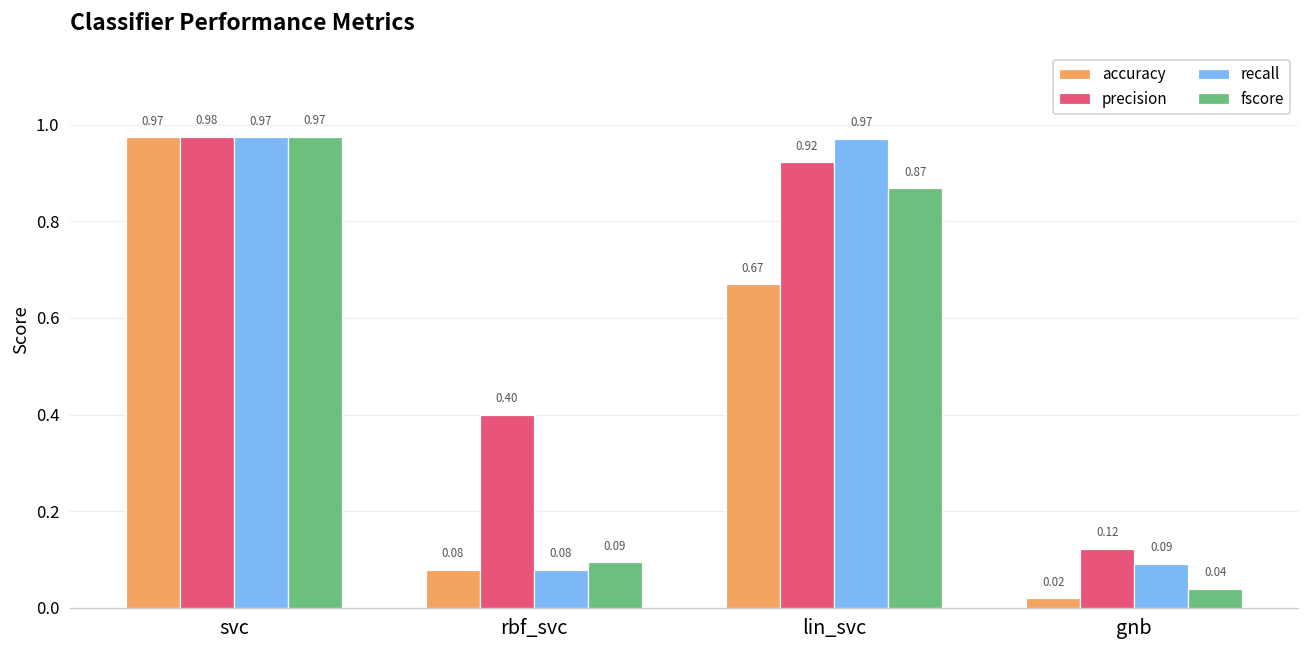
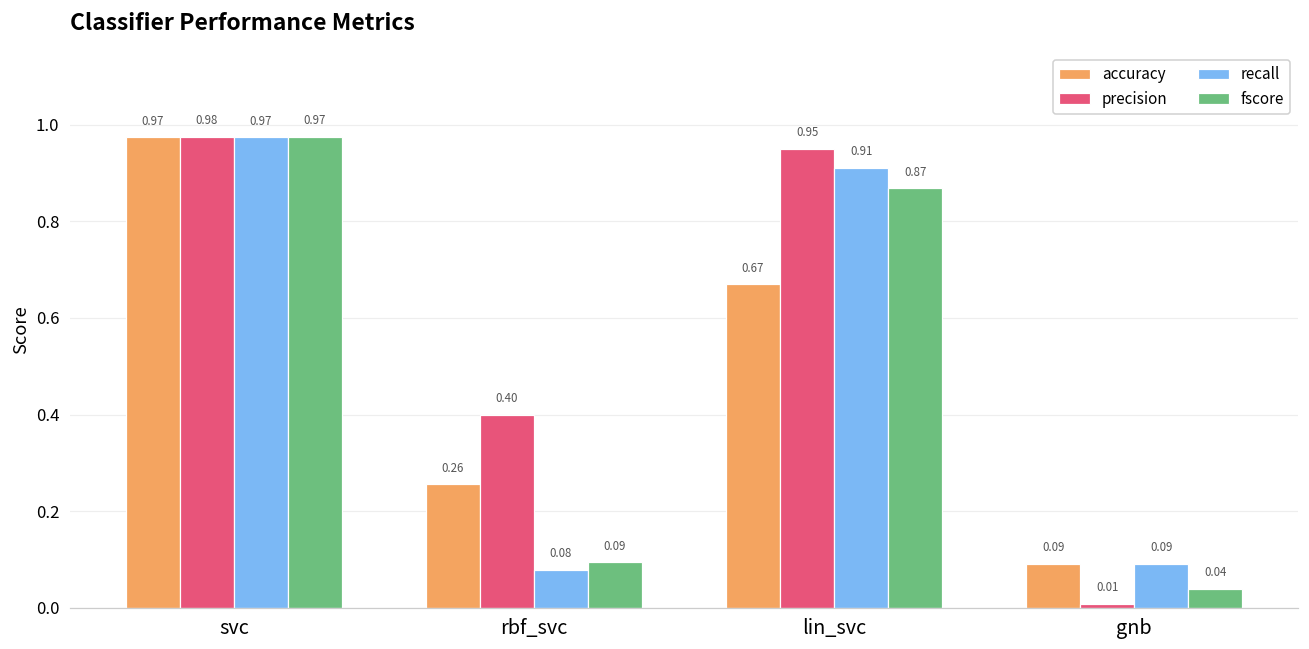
accuracy, rbf_svc: 0.08 -> 0.26
precision, lin_svc: 0.92 -> 0.95
recall, lin_svc: 0.97 -> 0.91
accuracy, gnb: 0.02 -> 0.09
precision, gnb: 0.12 -> 0.01
